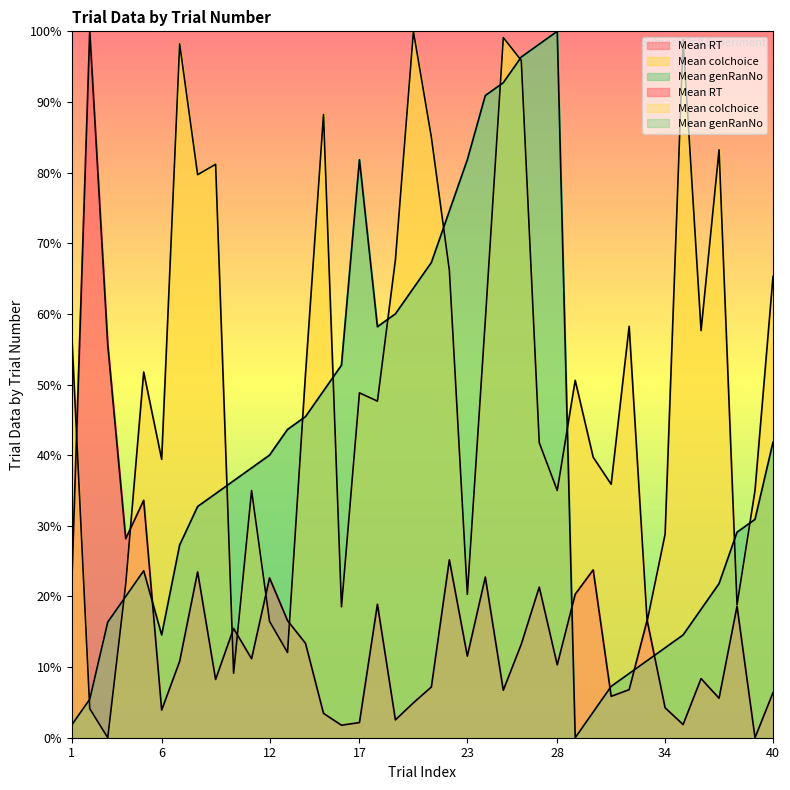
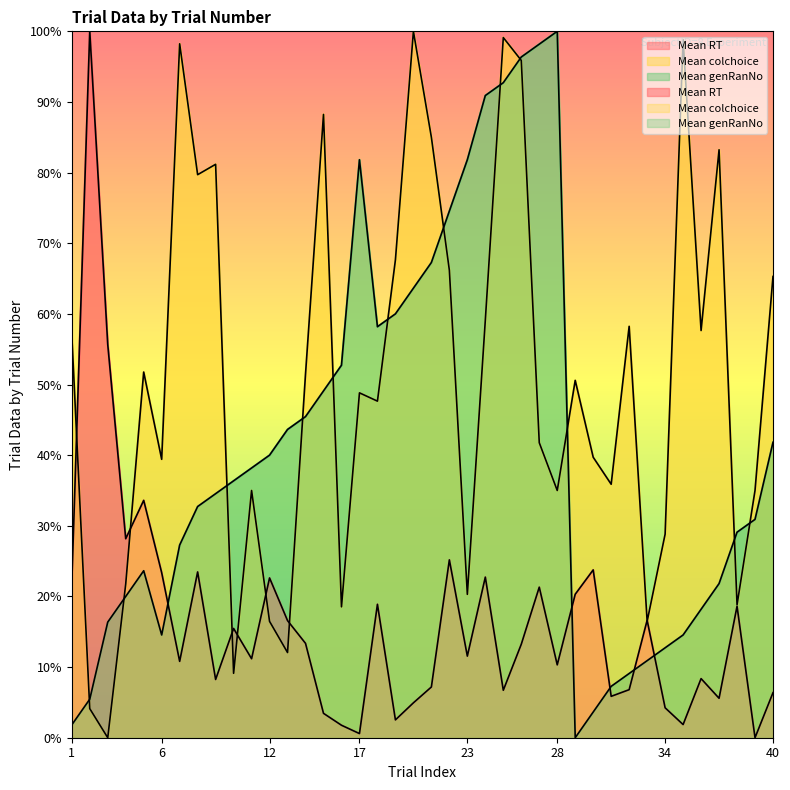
Mean RT, 6: 4% -> 23%
Mean RT, 17: 2% -> 1%
